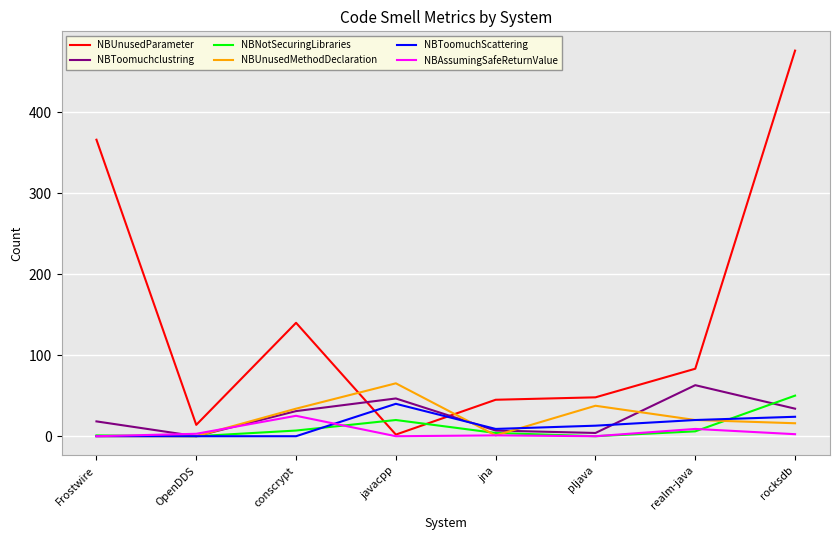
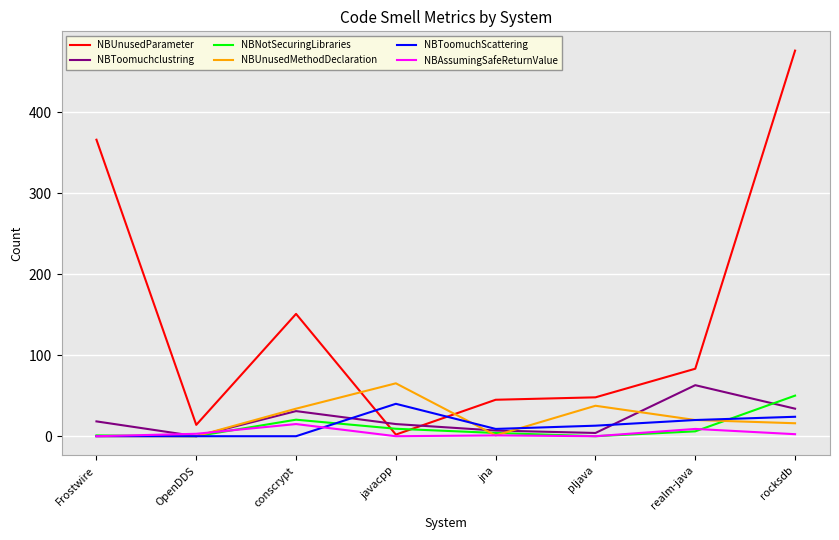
NBUnusedParameter, conscrypt: 140 -> 150
NBNotSecuringLibraries, conscrypt: 10 -> 20
NBAssumingSafeReturnValue, conscrypt: 30 -> 20
NBToomuchclustring, javacpp: 50 -> 20
NBNotSecuringLibraries, javacpp: 20 -> 10
